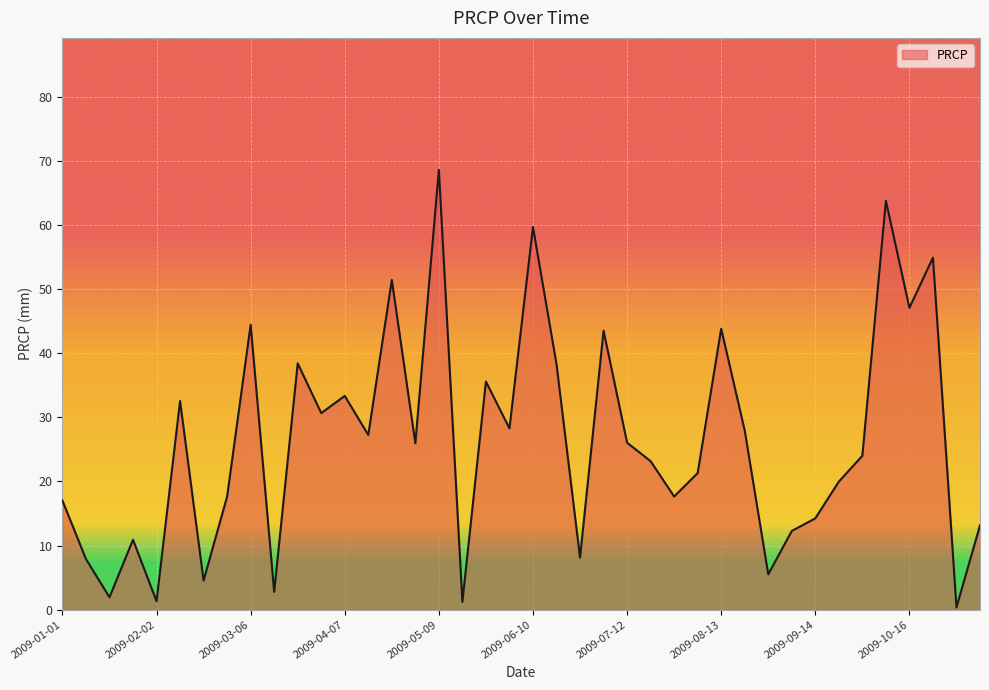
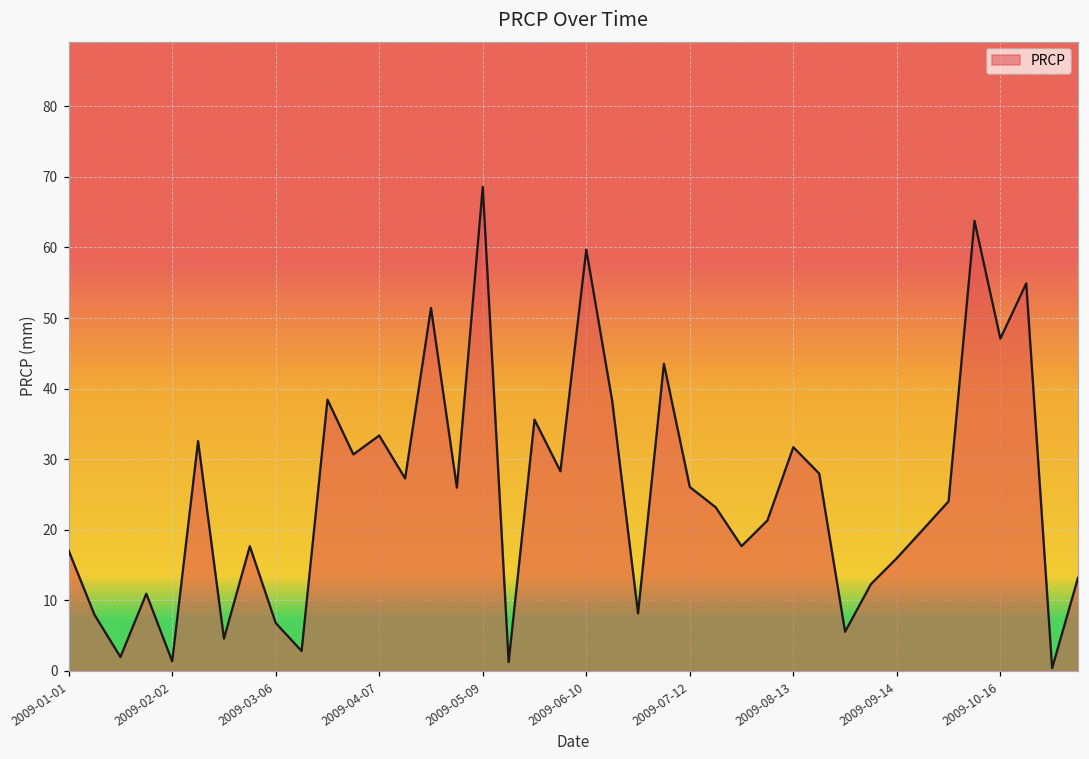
2009-03-06: 44 -> 7
2009-08-13: 44 -> 32
2009-09-14: 14 -> 16
